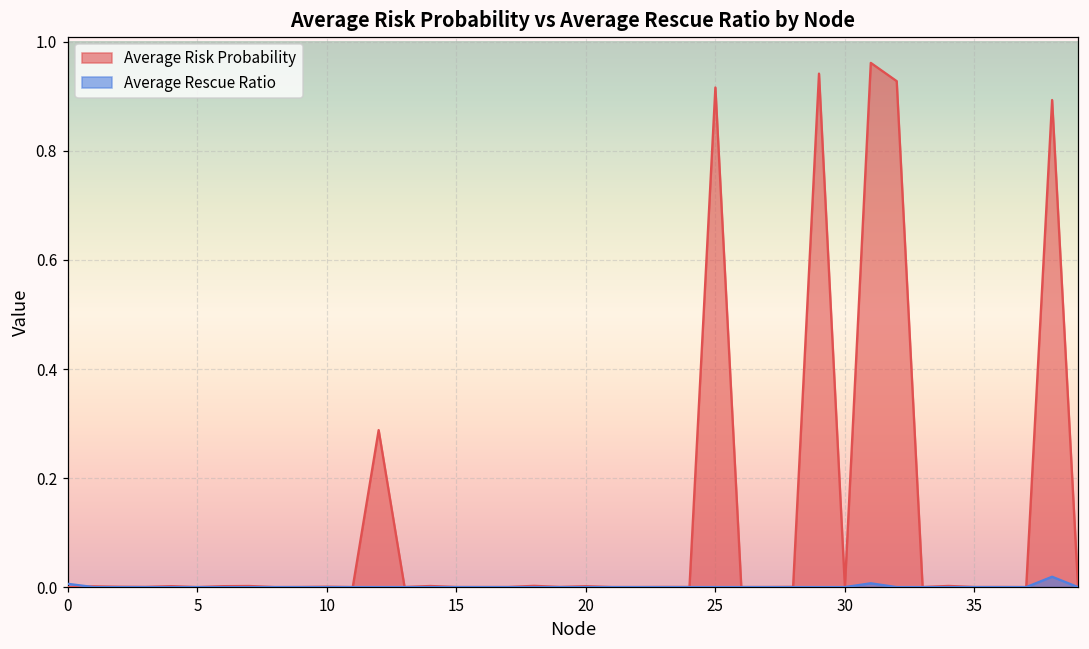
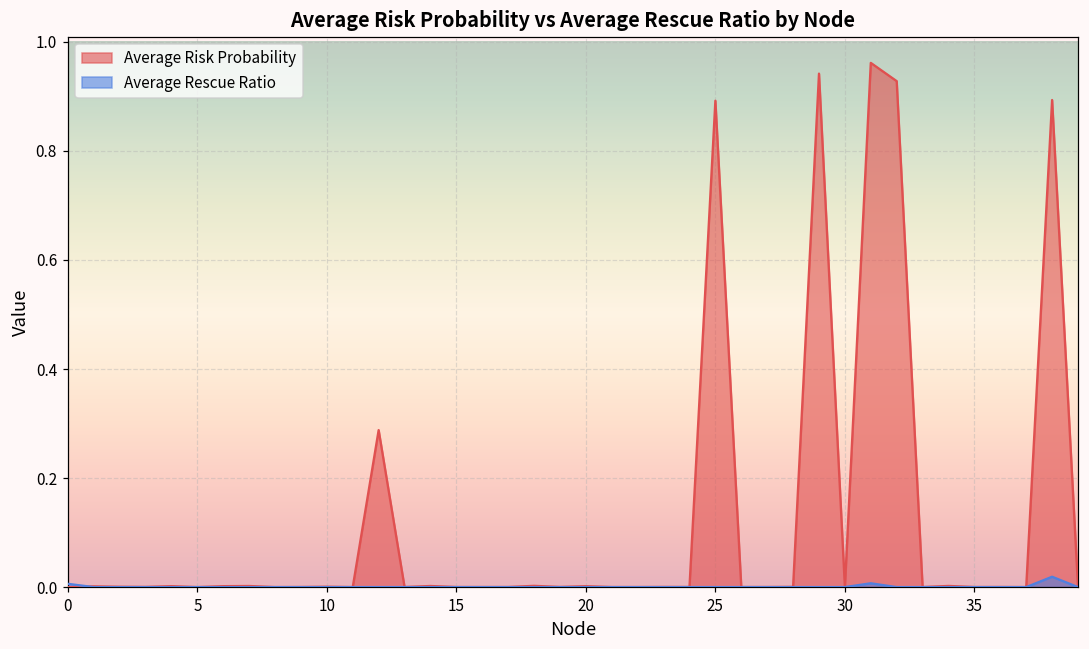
Average Risk Probability, 25: 0.92 -> 0.89
